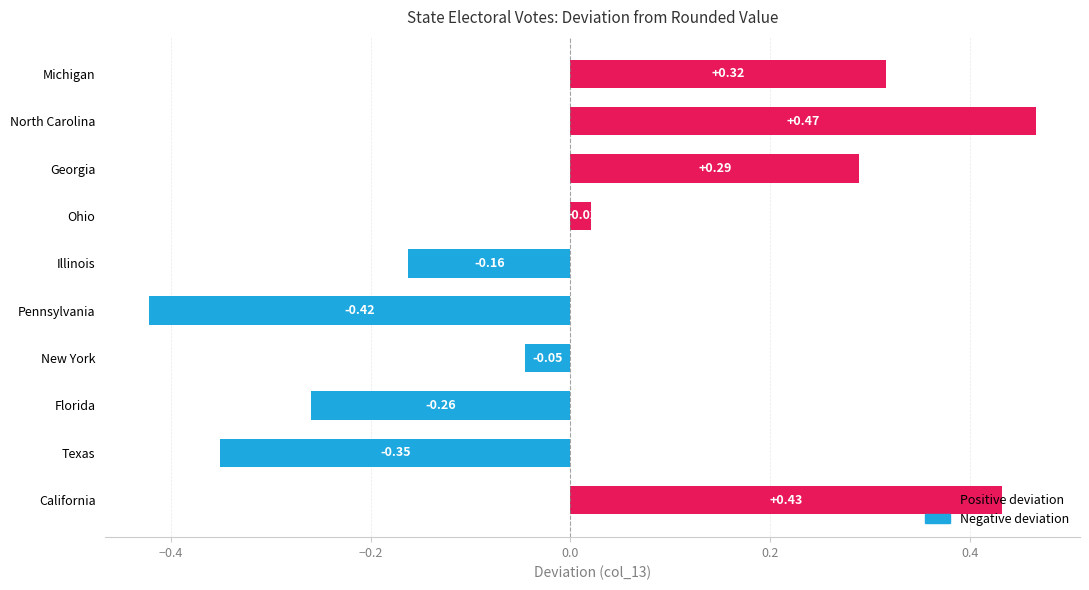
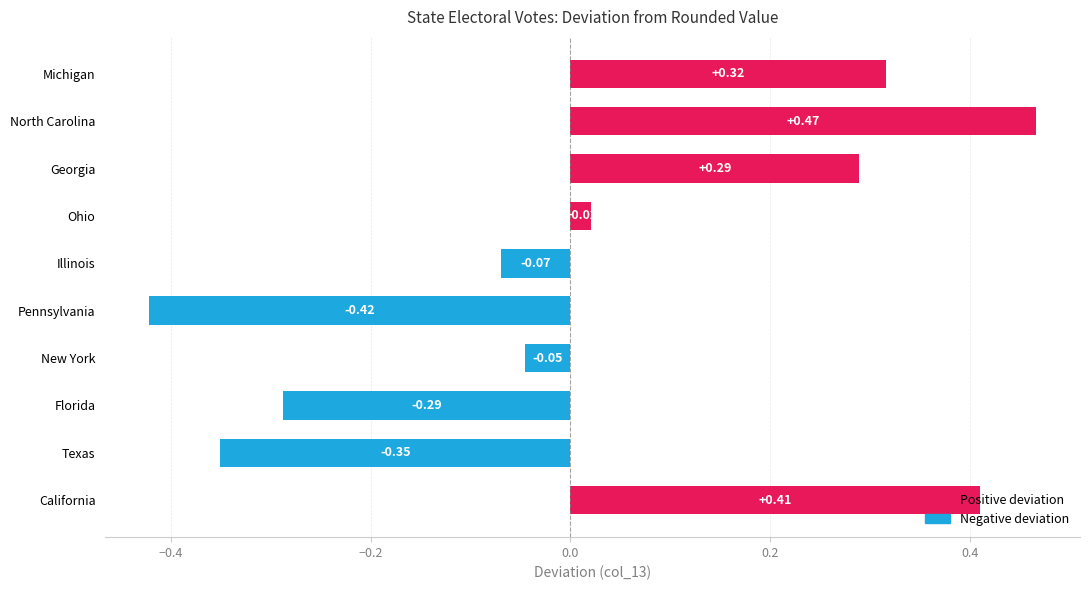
Illinois: -0.16 -> -0.07
Florida: -0.26 -> -0.29
California: +0.43 -> +0.41
